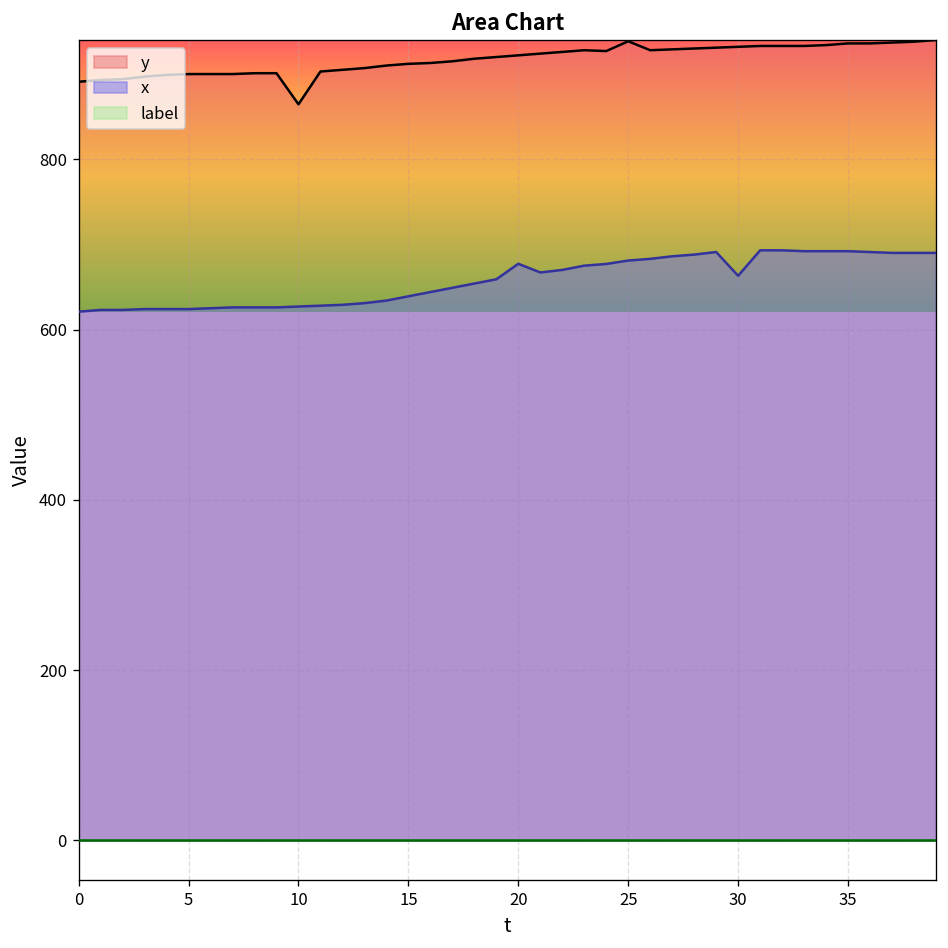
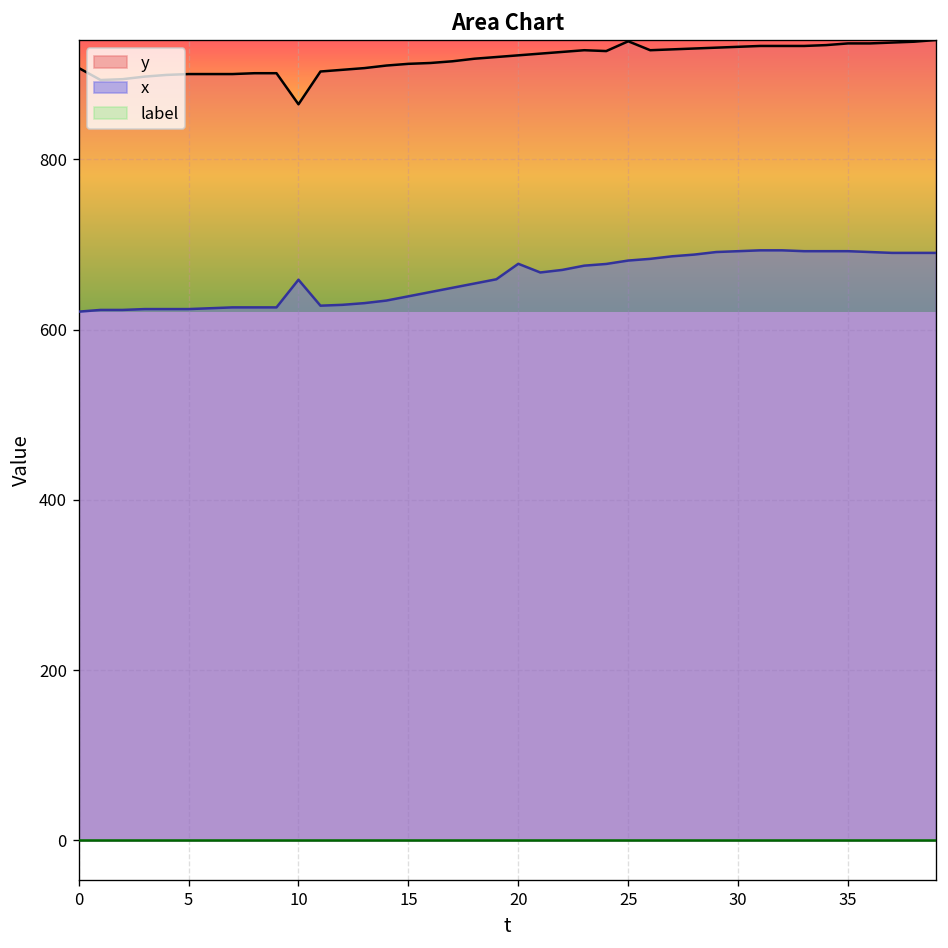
y, 0: 890 -> 910
x, 10: 630 -> 660
x, 30: 660 -> 690
